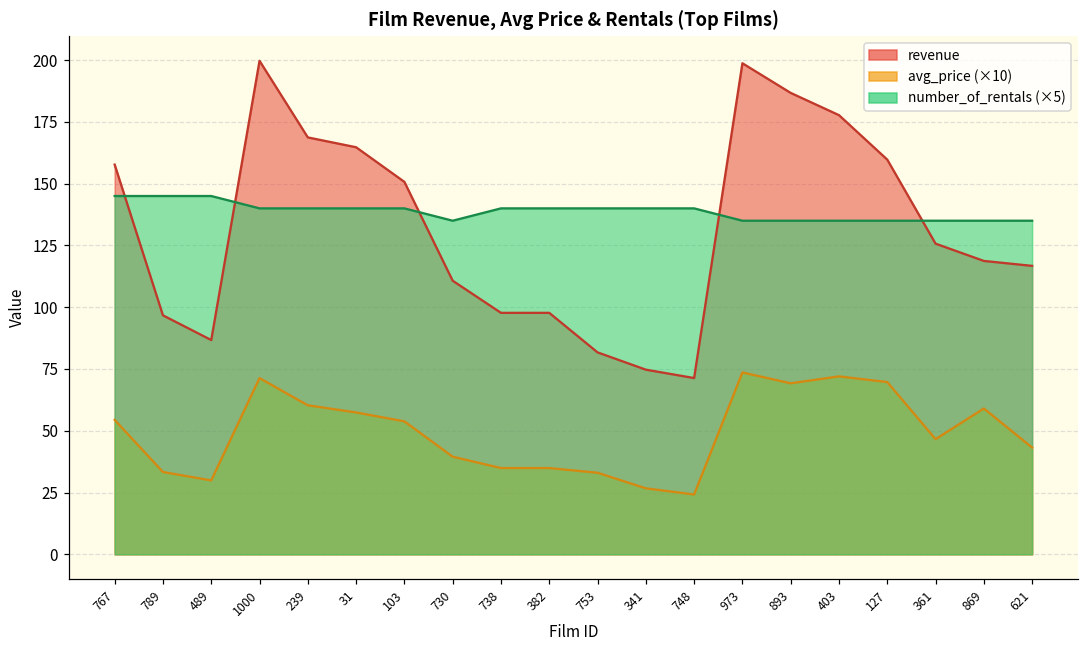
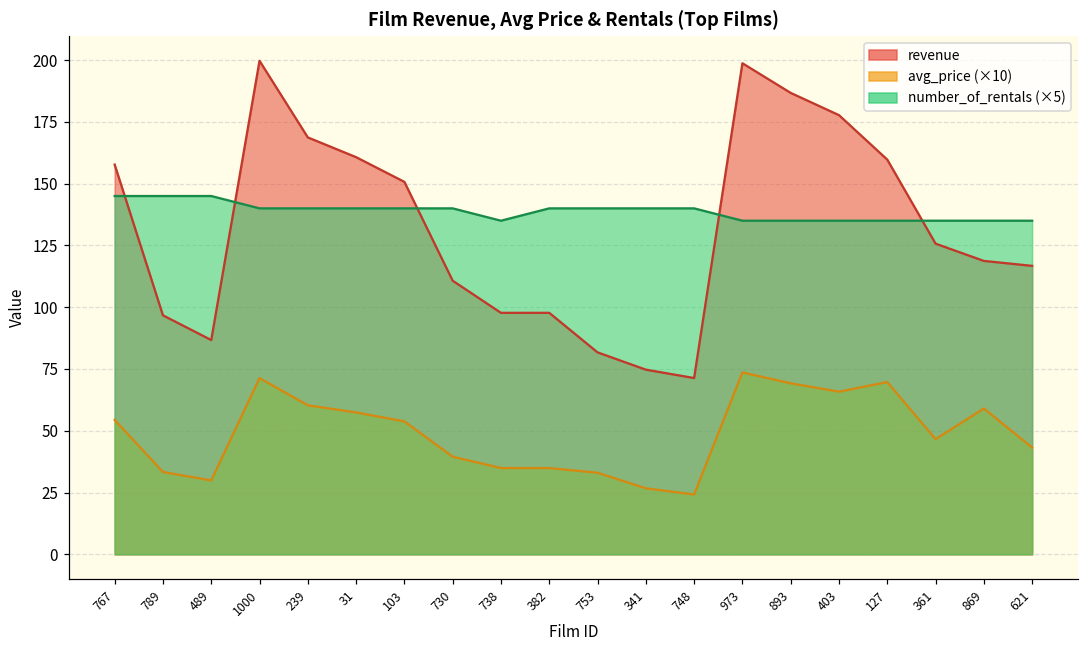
revenue, 31: 165 -> 161
number_of_rentals (×5), 730: 135 -> 140
number_of_rentals (×5), 738: 140 -> 135
avg_price (×10), 403: 72 -> 66
